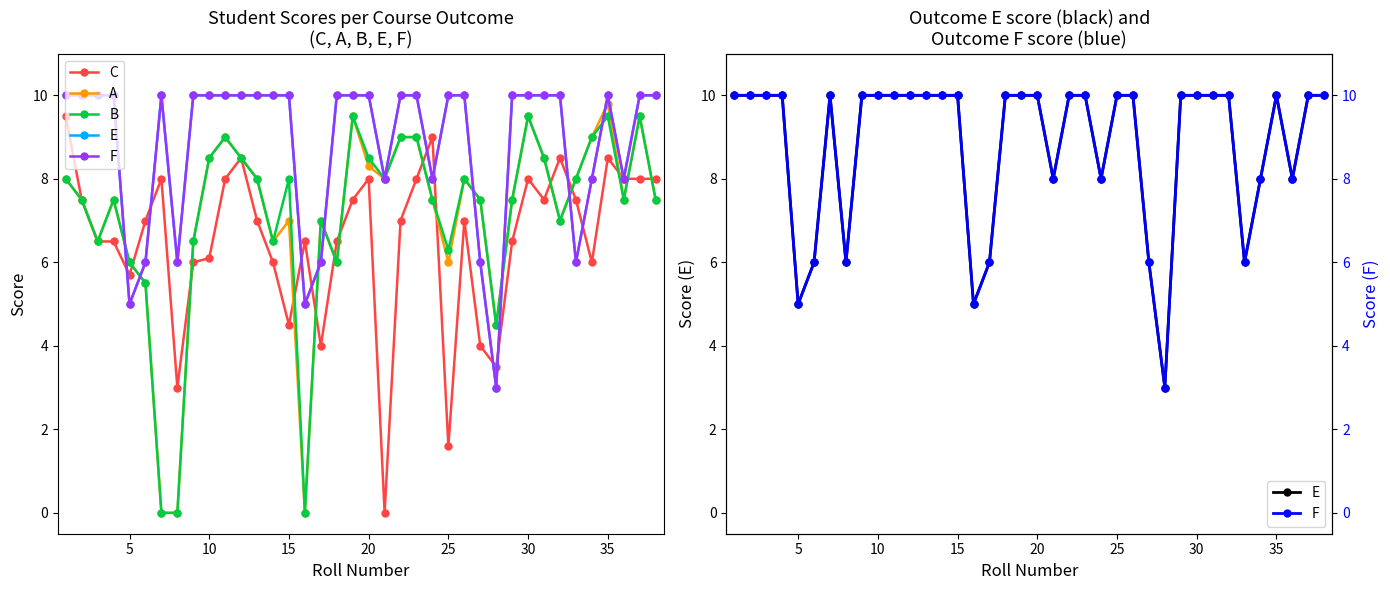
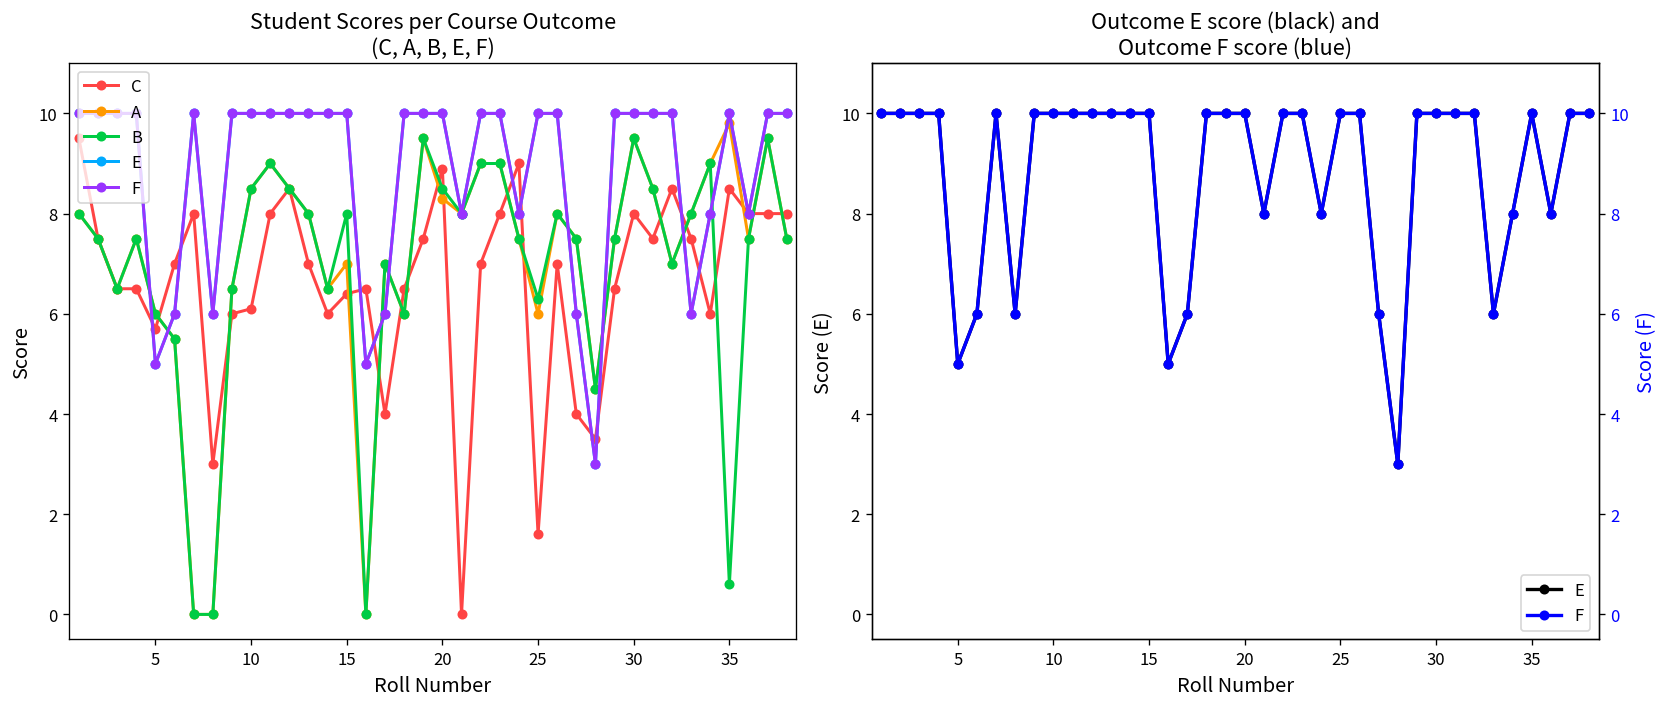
Student Scores per Course Outcome (C, A, B, E, F), C, 15: 4.5 -> 6.4
Student Scores per Course Outcome (C, A, B, E, F), C, 20: 8.0 -> 8.9
Student Scores per Course Outcome (C, A, B, E, F), B, 35: 9.5 -> 0.6
